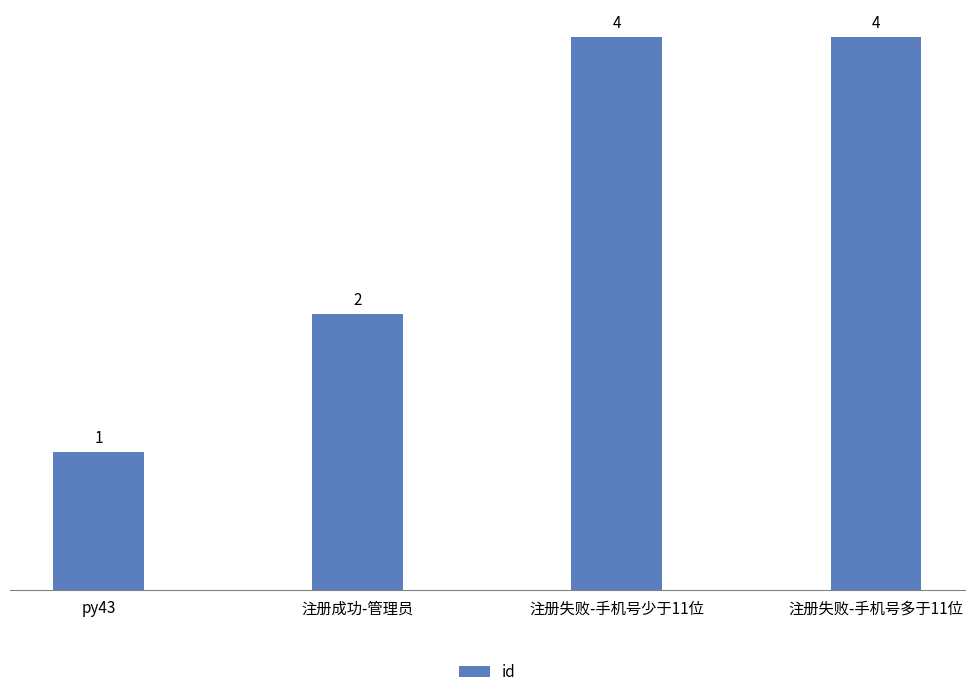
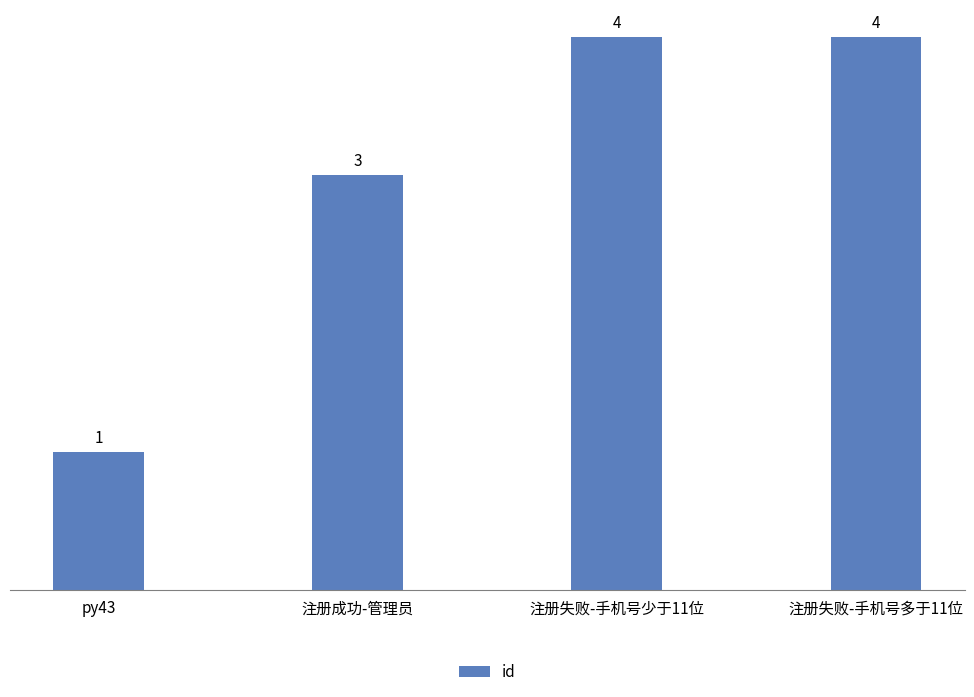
注册成功-管理员: 2 -> 3
